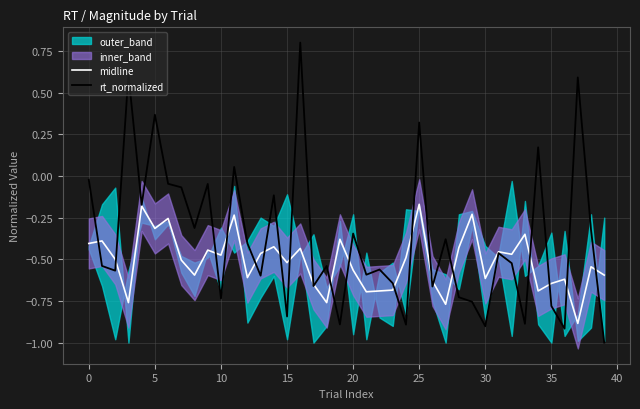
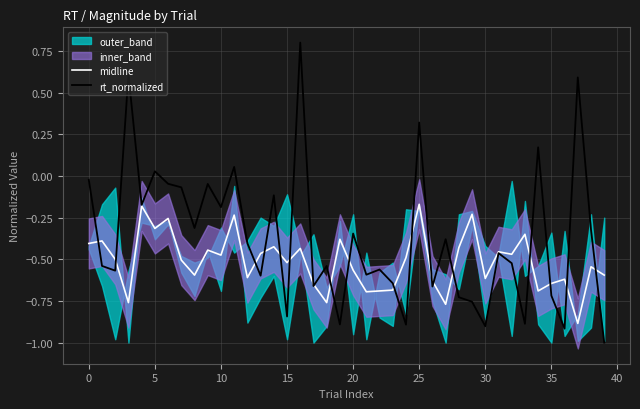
rt_normalized, 5: 0.37 -> 0.03
rt_normalized, 10: -0.74 -> -0.19
rt_normalized, 35: -0.78 -> -0.72
